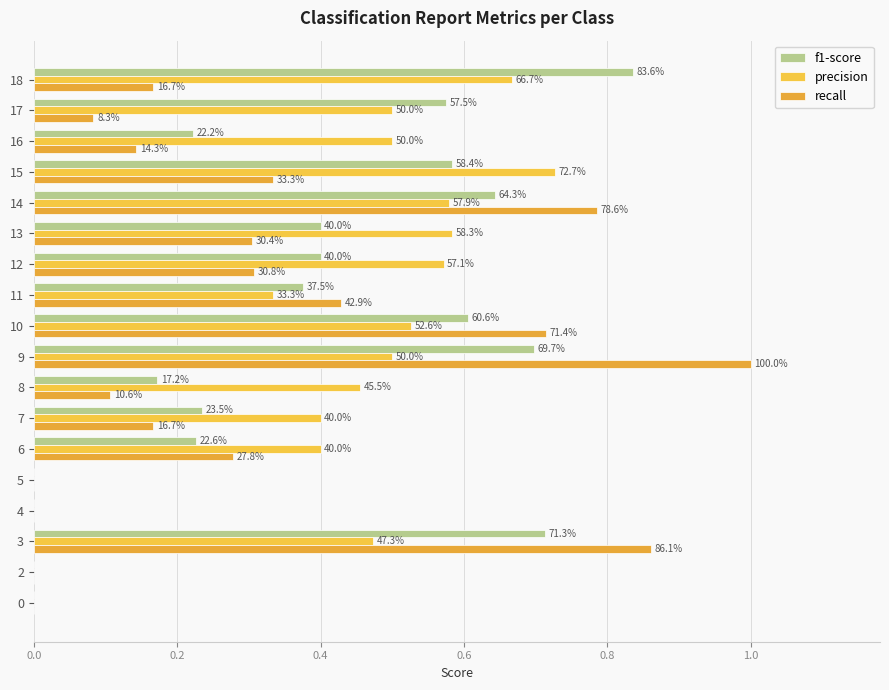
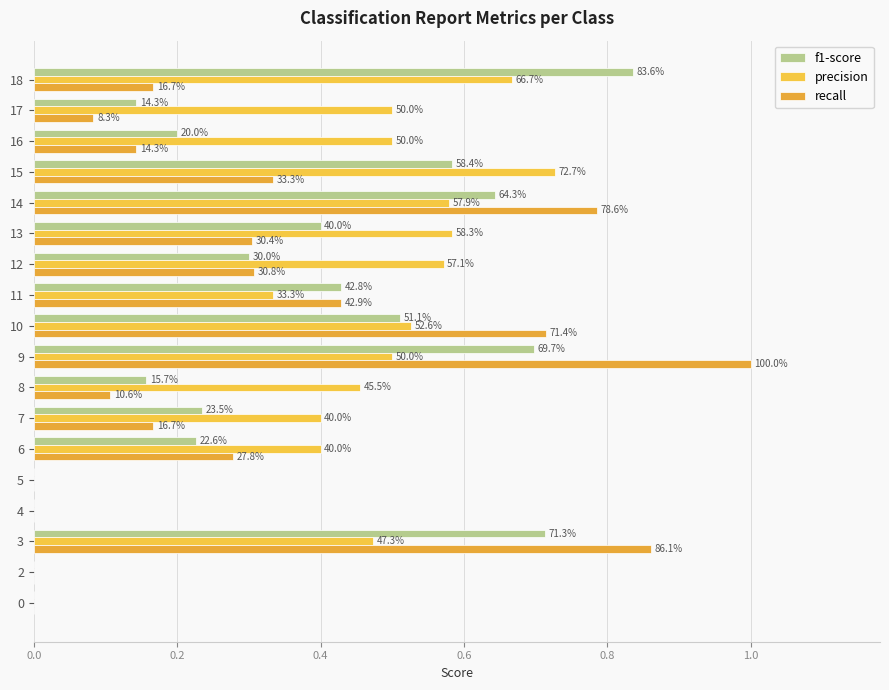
f1-score, 17: 57.5% -> 14.3%
f1-score, 16: 22.2% -> 20.0%
f1-score, 12: 40.0% -> 30.0%
f1-score, 11: 37.5% -> 42.8%
f1-score, 10: 60.6% -> 51.1%
f1-score, 8: 17.2% -> 15.7%
